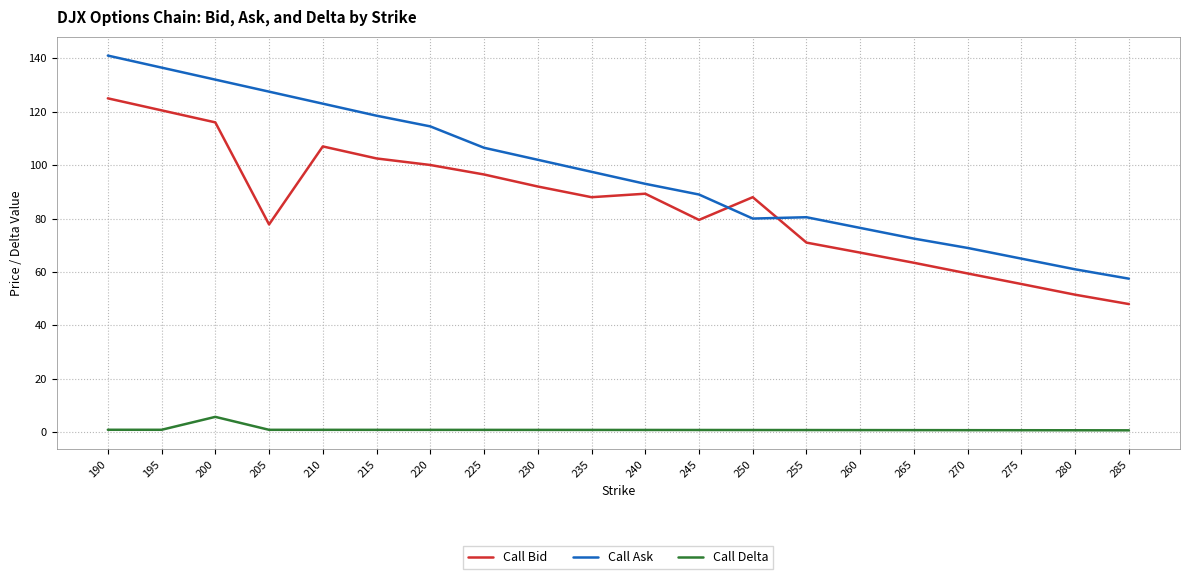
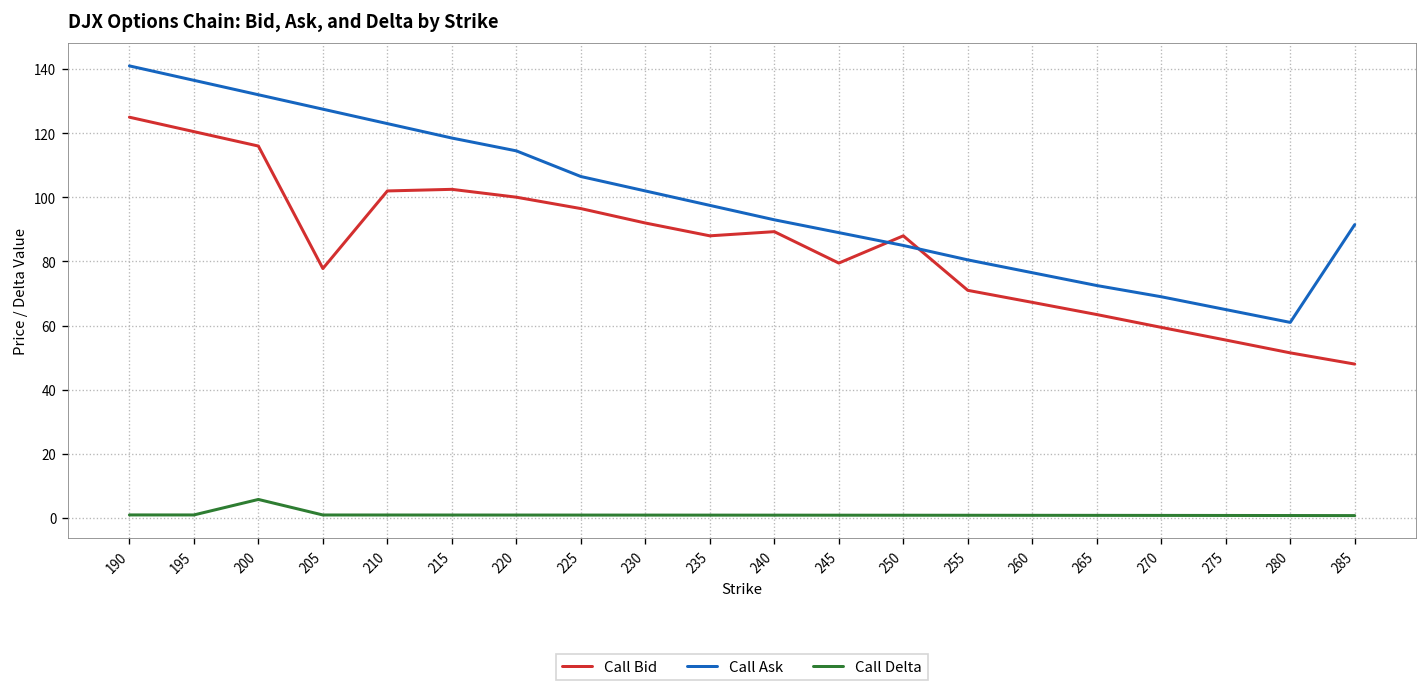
Call Bid, 210: 107 -> 102
Call Ask, 250: 80 -> 85
Call Ask, 285: 58 -> 92
